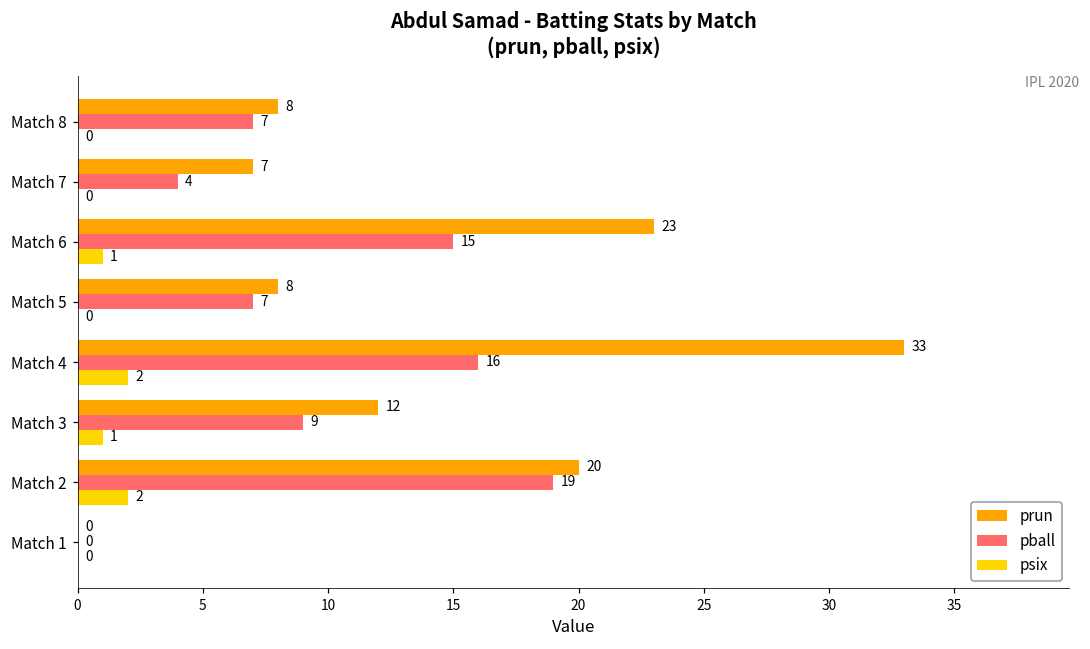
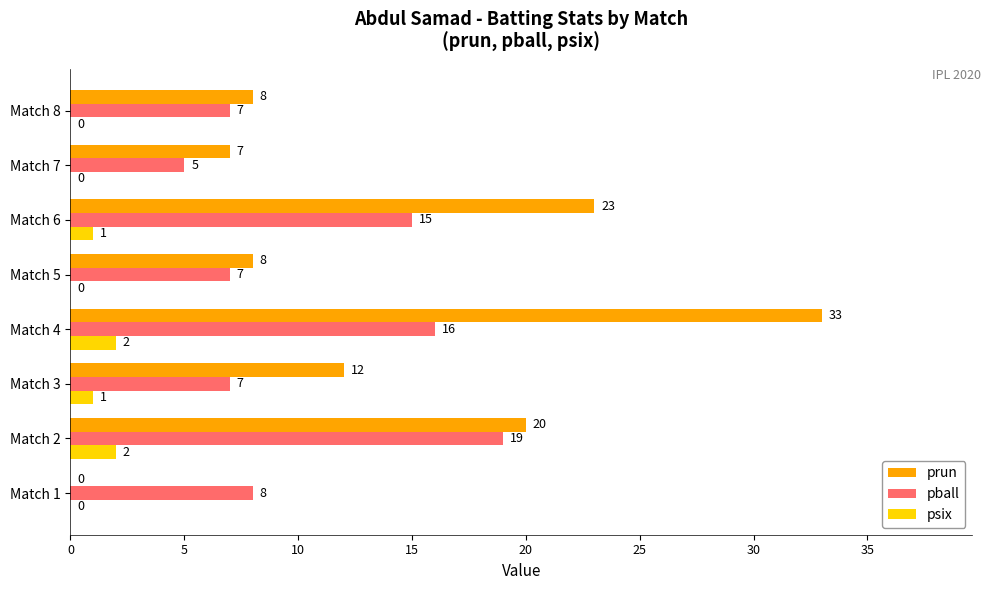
pball, Match 7: 4 -> 5
pball, Match 3: 9 -> 7
pball, Match 1: 0 -> 8
